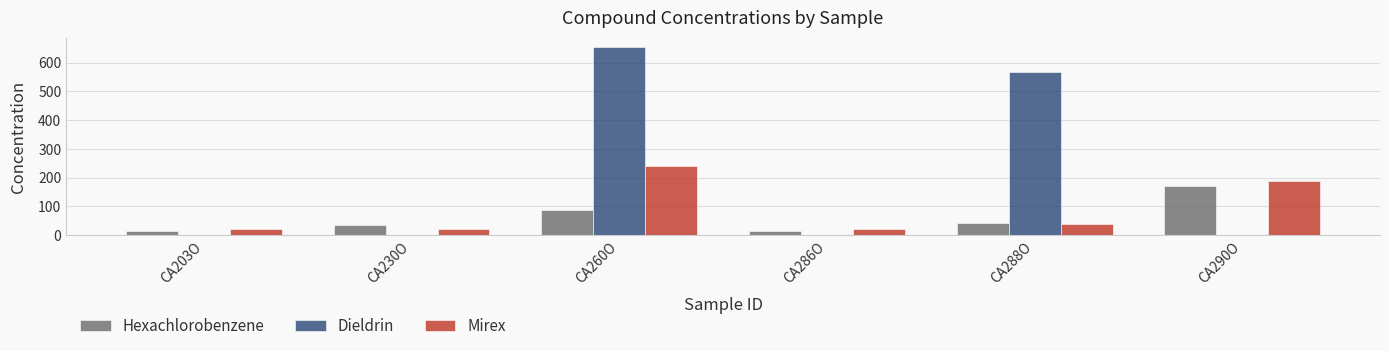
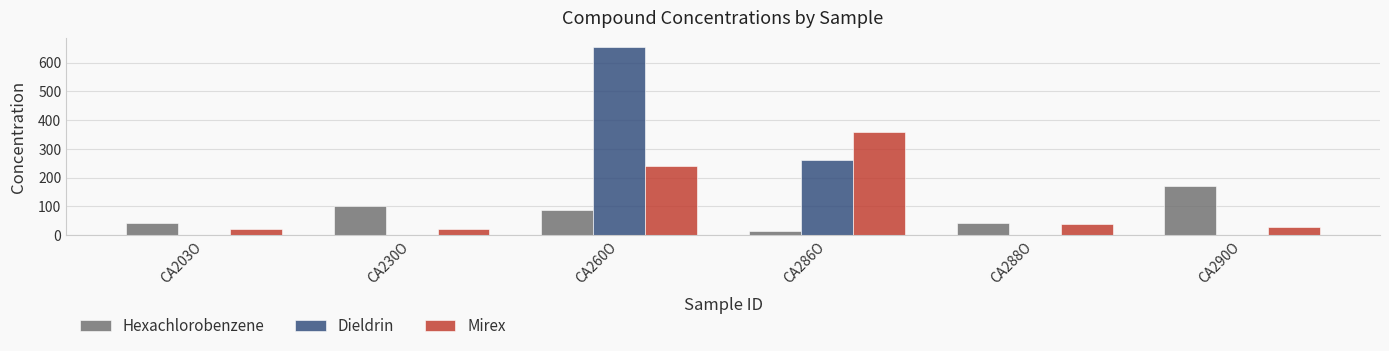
Hexachlorobenzene, CA203O: 10 -> 40
Hexachlorobenzene, CA230O: 30 -> 100
Dieldrin, CA286O: 0 -> 260
Mirex, CA286O: 20 -> 360
Dieldrin, CA288O: 570 -> 0
Mirex, CA290O: 190 -> 30
